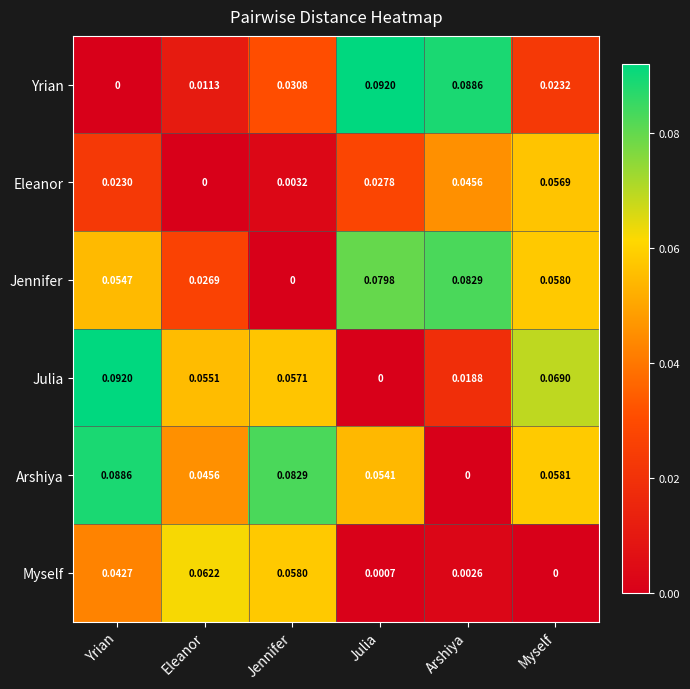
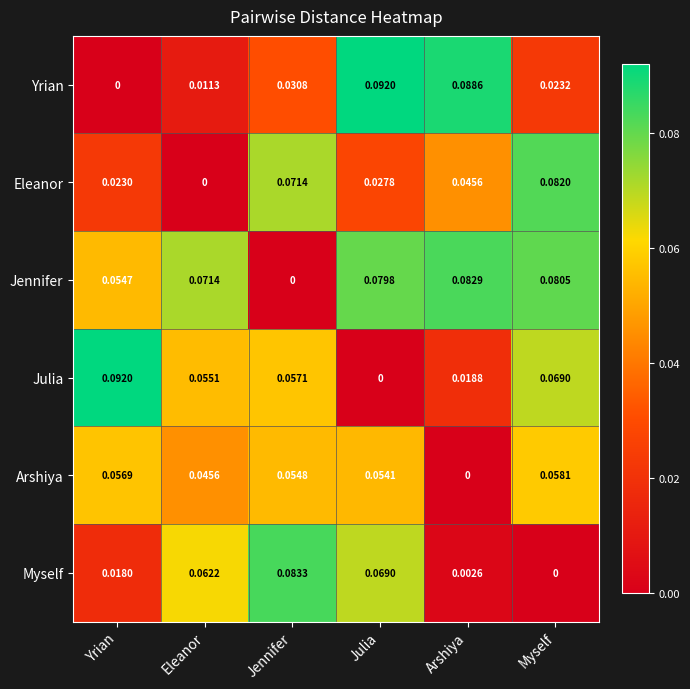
Eleanor, Jennifer: 0.0032 -> 0.0714
Eleanor, Myself: 0.0569 -> 0.0820
Jennifer, Eleanor: 0.0269 -> 0.0714
Jennifer, Myself: 0.0580 -> 0.0805
Arshiya, Yrian: 0.0886 -> 0.0569
Arshiya, Jennifer: 0.0829 -> 0.0548
Myself, Yrian: 0.0427 -> 0.0180
Myself, Jennifer: 0.0580 -> 0.0833
Myself, Julia: 0.0007 -> 0.0690
